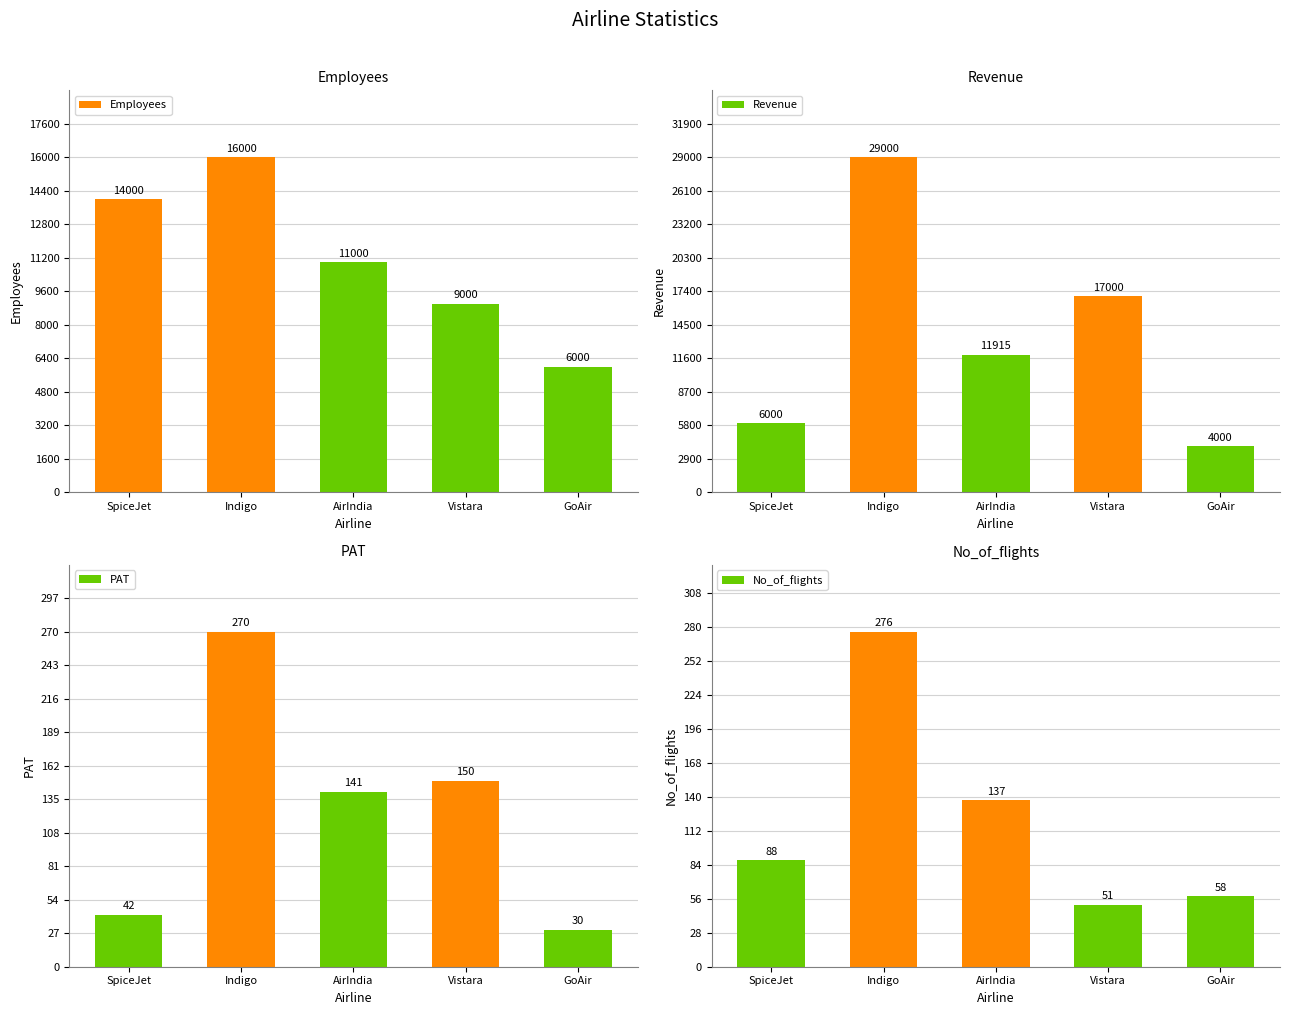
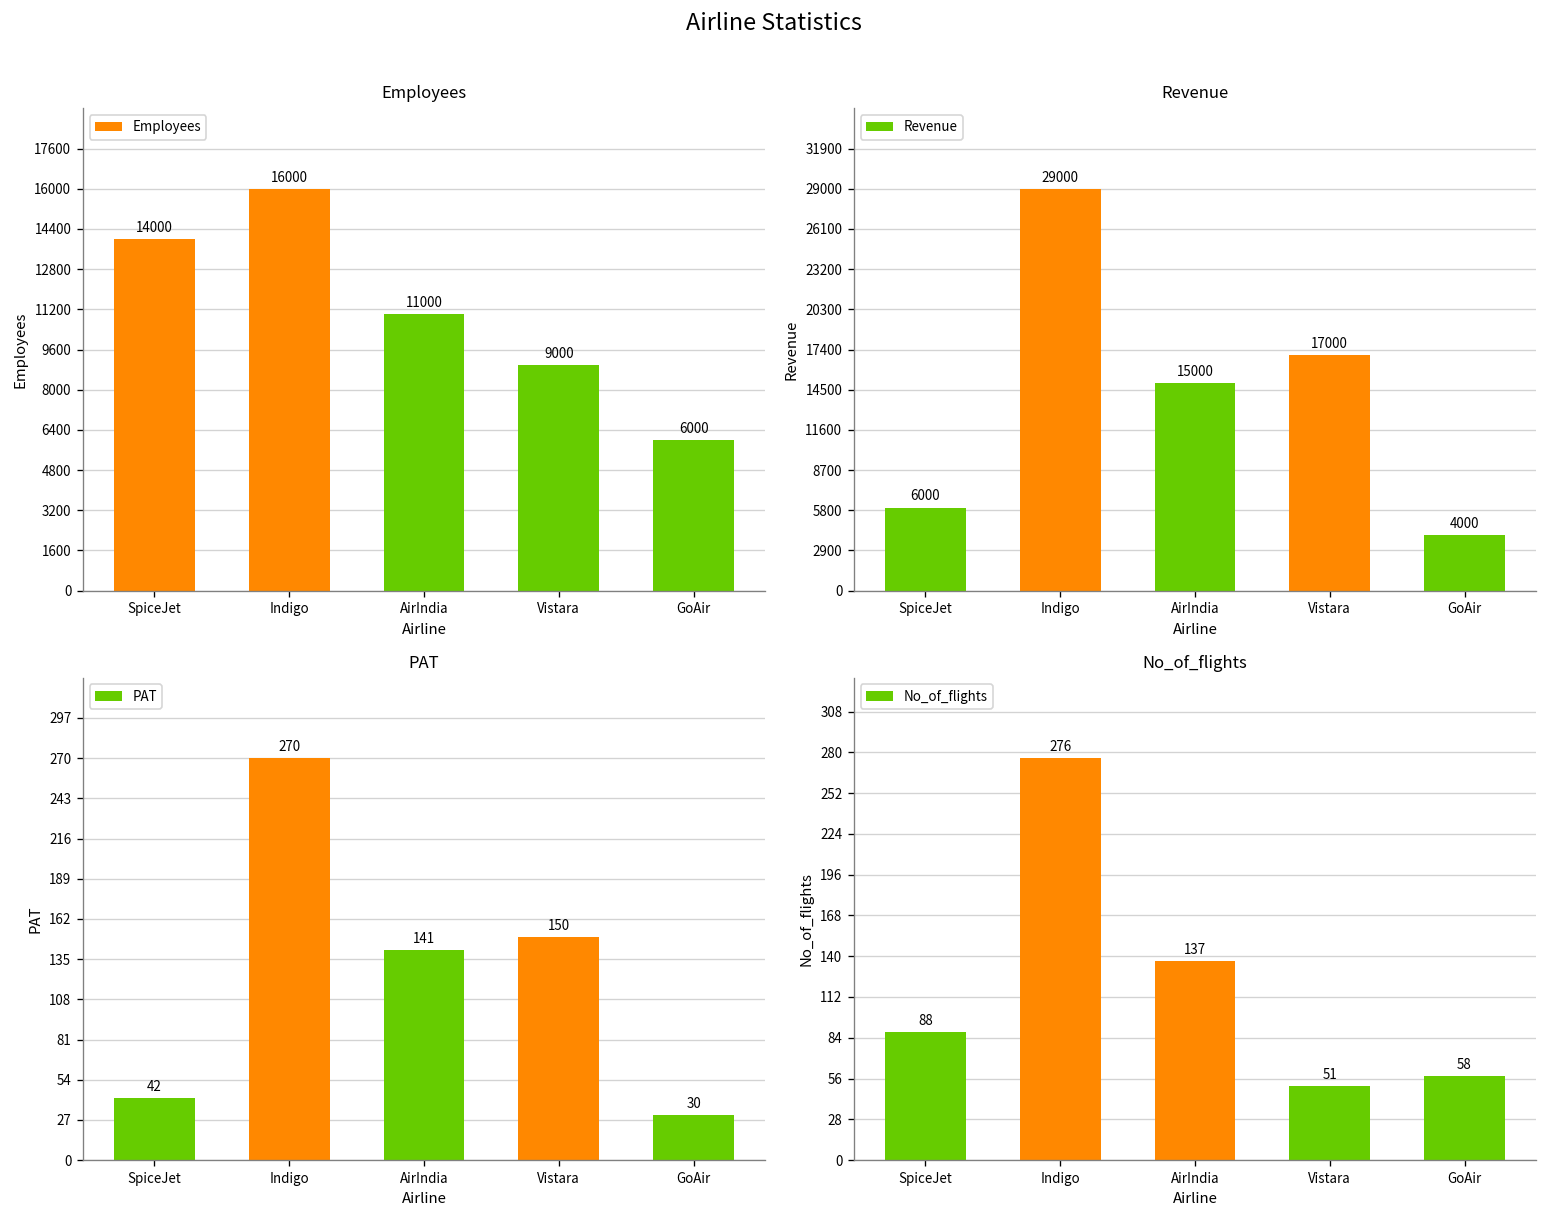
Revenue, AirIndia: 11915 -> 15000
